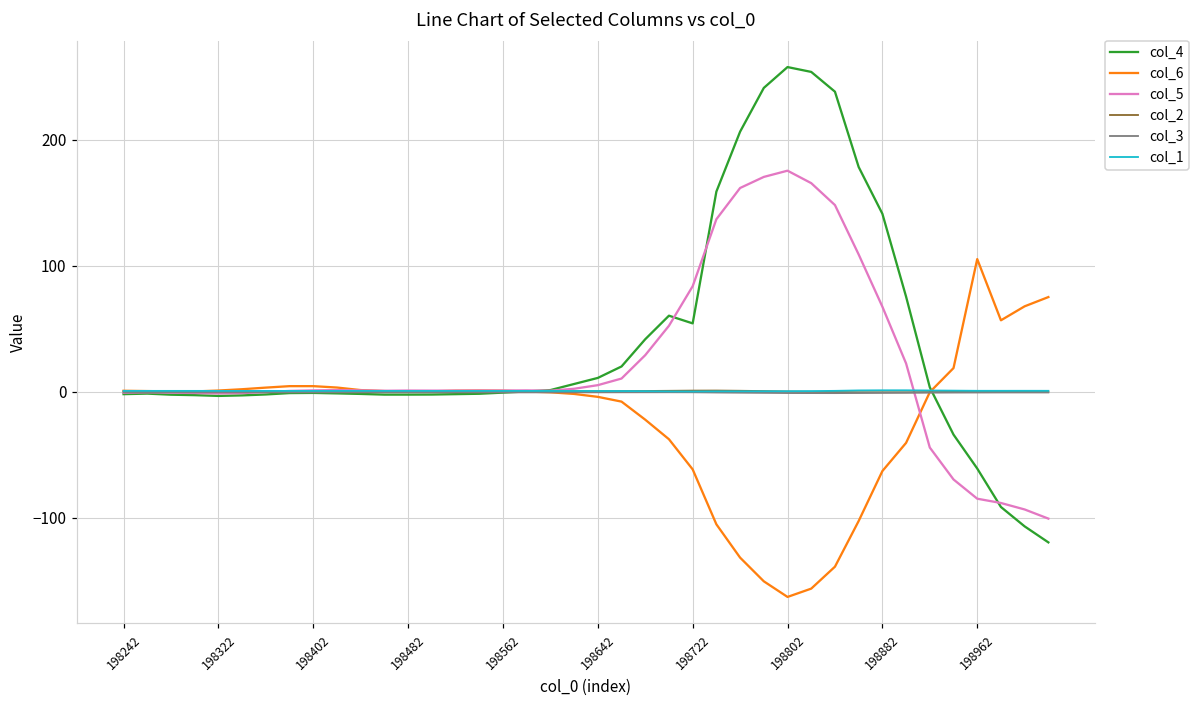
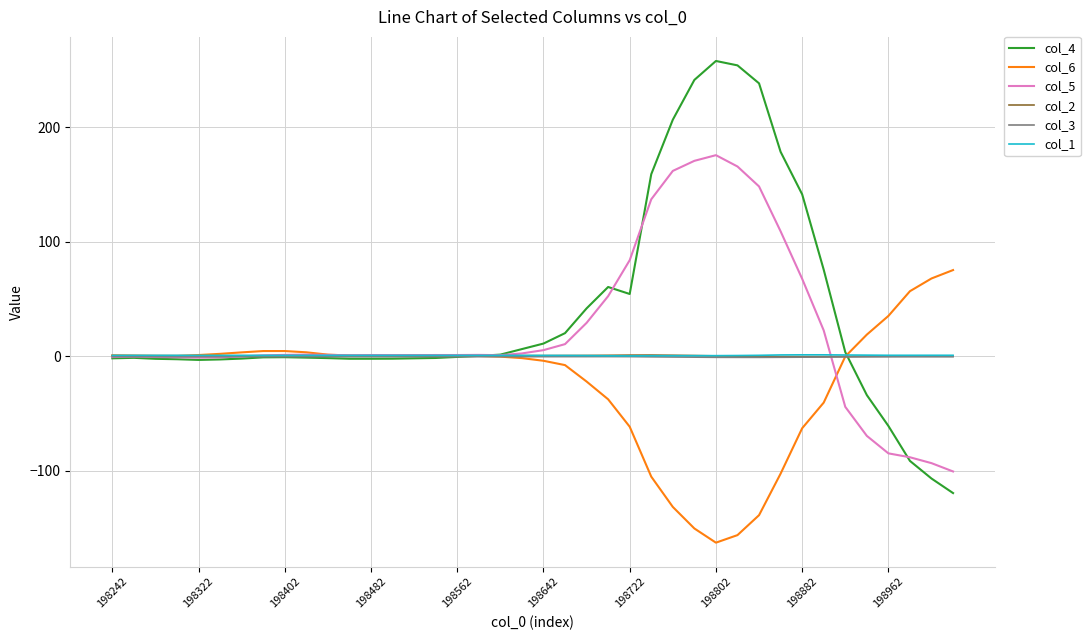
col_6, 198962: 105 -> 35
